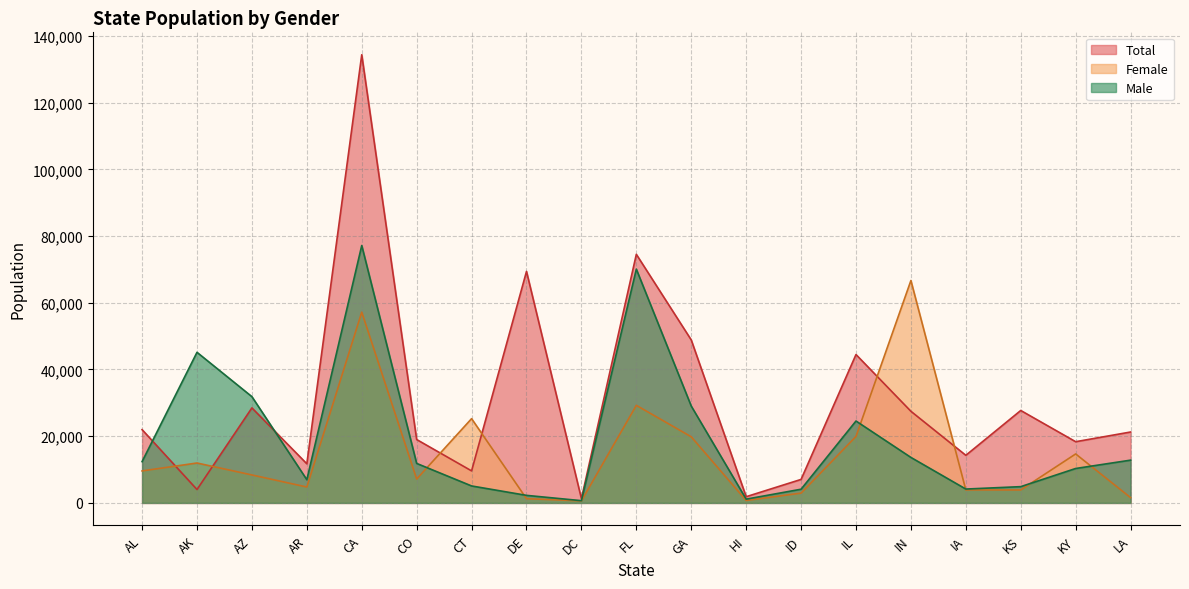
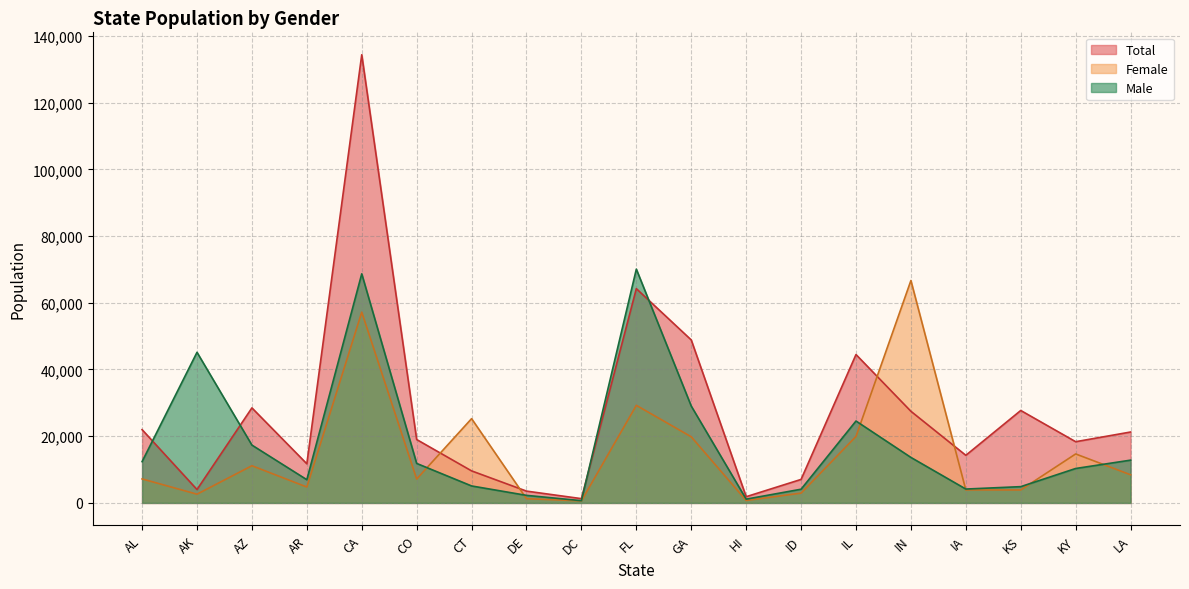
Female, AL: 10,000 -> 7,000
Female, AK: 12,000 -> 3,000
Female, AZ: 8,000 -> 11,000
Male, AZ: 32,000 -> 17,000
Male, CA: 77,000 -> 69,000
Total, DE: 69,000 -> 4,000
Total, FL: 75,000 -> 64,000
Female, LA: 2,000 -> 8,000
